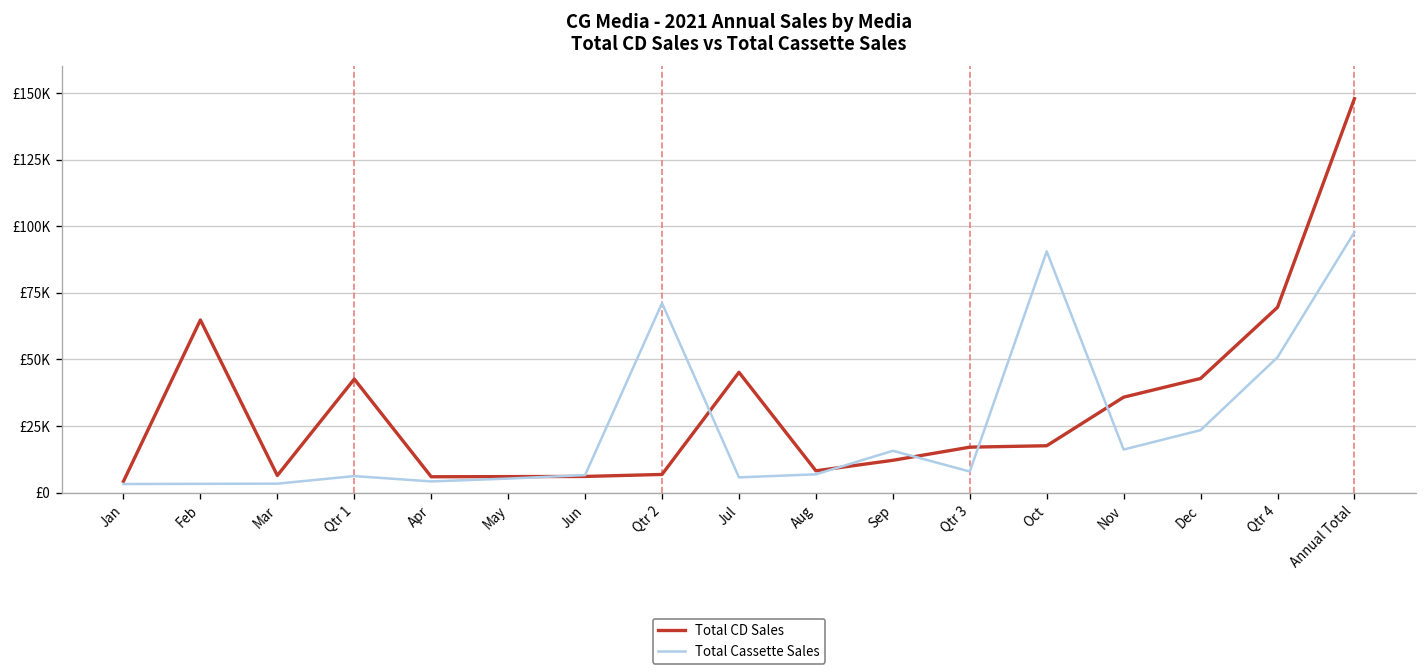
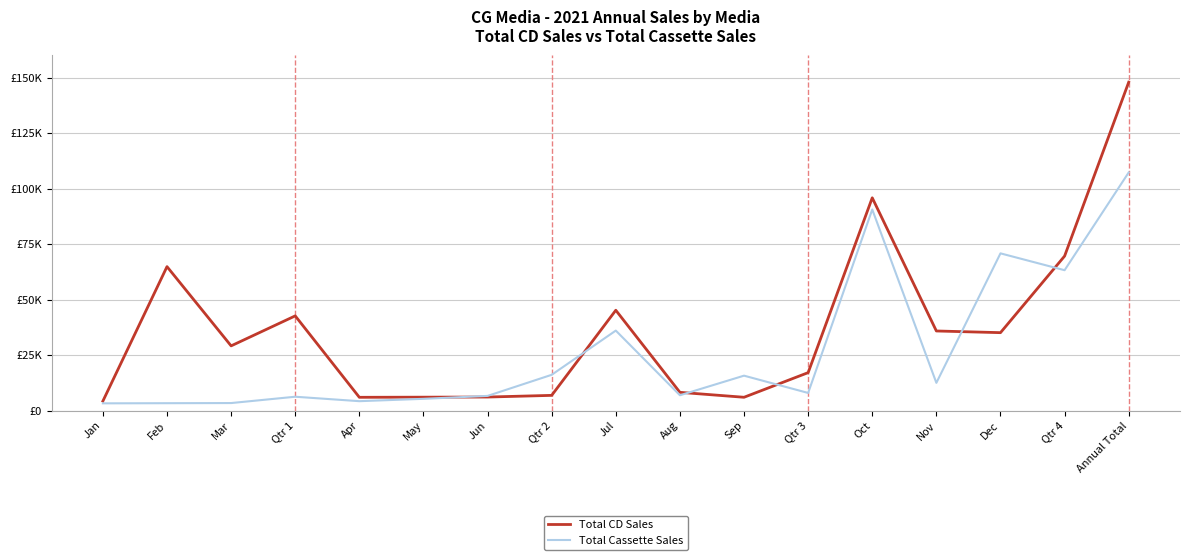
Total CD Sales, Mar: £6000 -> £29000
Total Cassette Sales, Qtr 2: £71000 -> £16000
Total Cassette Sales, Jul: £6000 -> £36000
Total CD Sales, Sep: £12000 -> £6000
Total CD Sales, Oct: £18000 -> £96000
Total Cassette Sales, Nov: £16000 -> £12000
Total CD Sales, Dec: £43000 -> £35000
Total Cassette Sales, Dec: £23000 -> £71000
Total Cassette Sales, Qtr 4: £51000 -> £63000
Total Cassette Sales, Annual Total: £98000 -> £107000
